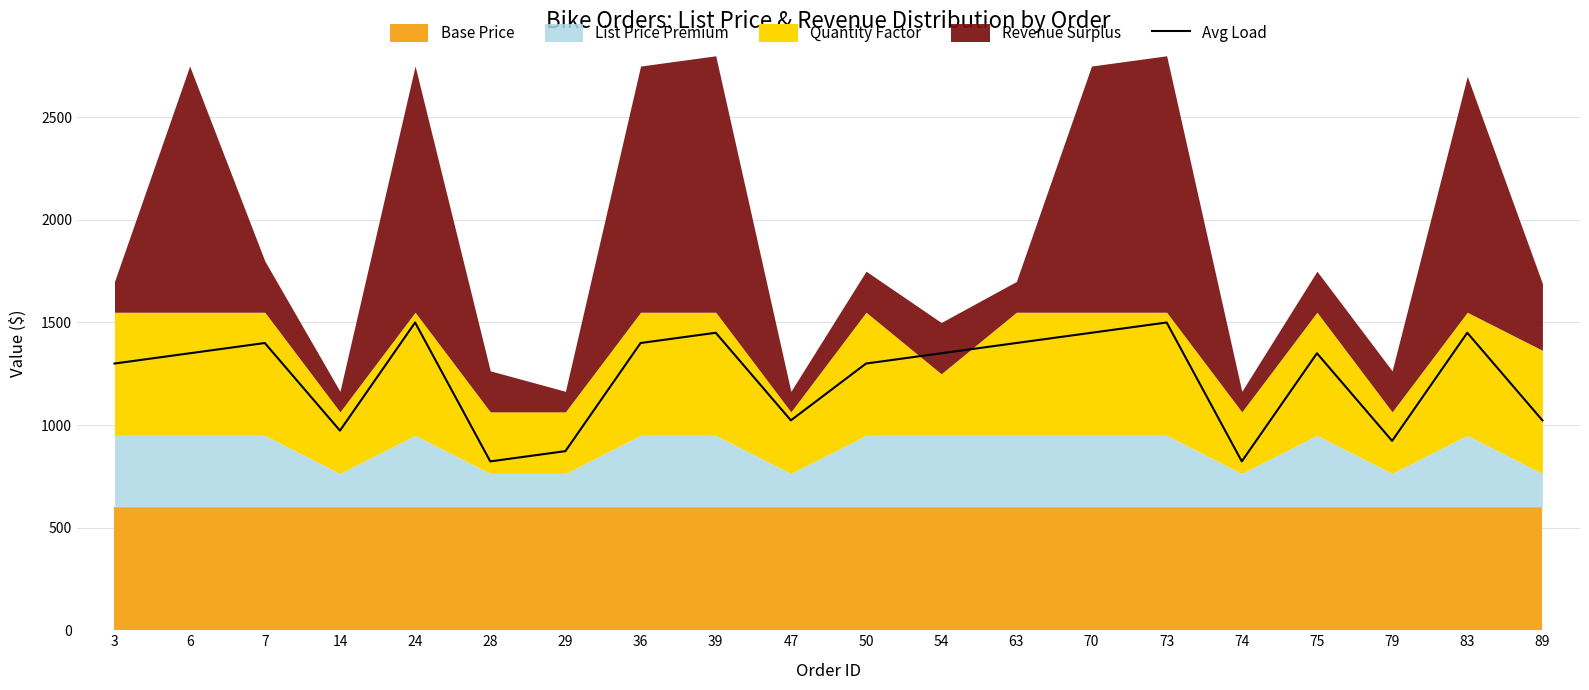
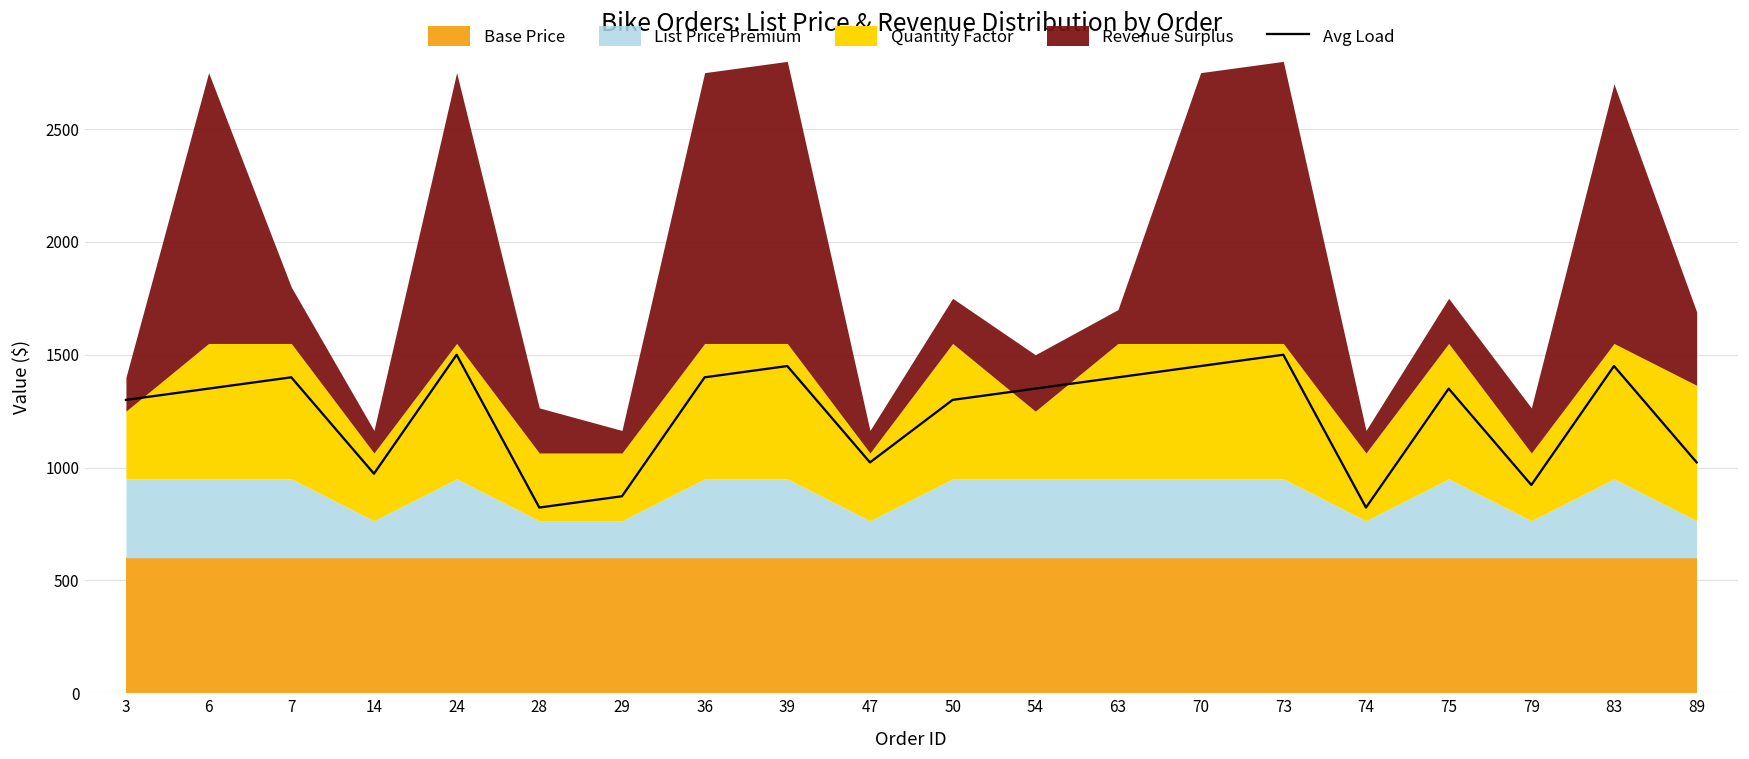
Quantity Factor, 3: 600 -> 300
